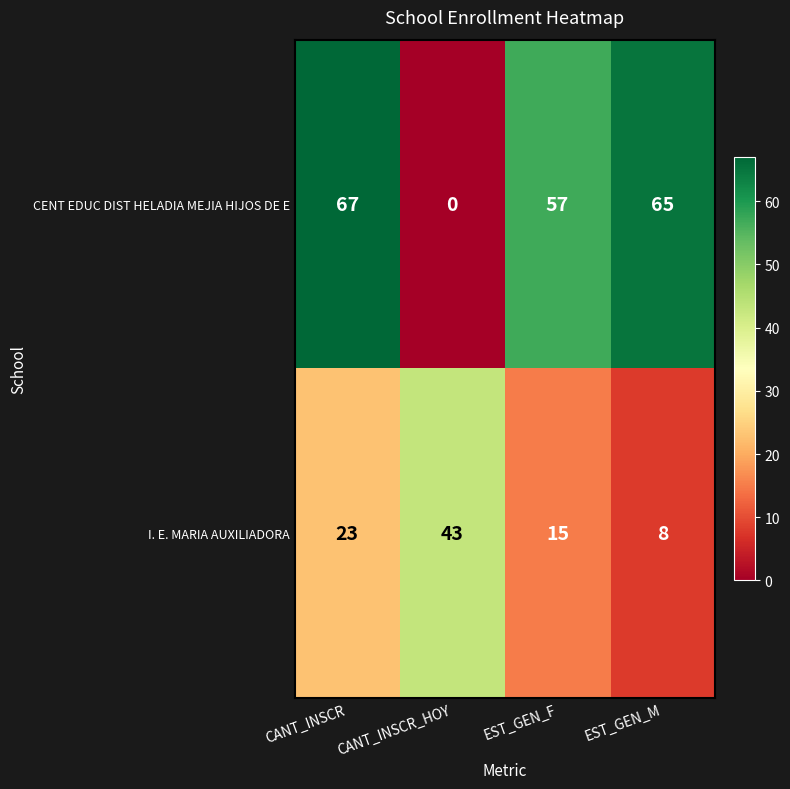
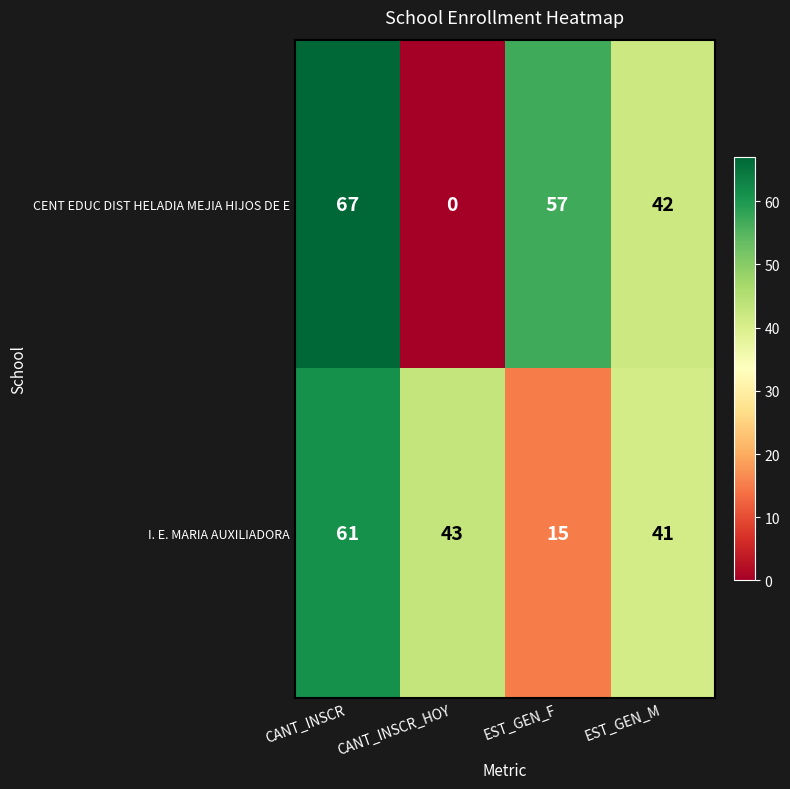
CENT EDUC DIST HELADIA MEJIA HIJOS DE E, EST_GEN_M: 65 -> 42
I. E. MARIA AUXILIADORA, CANT_INSCR: 23 -> 61
I. E. MARIA AUXILIADORA, EST_GEN_M: 8 -> 41
